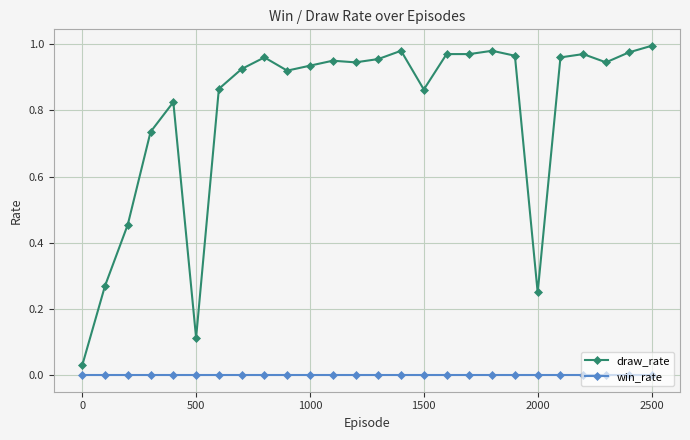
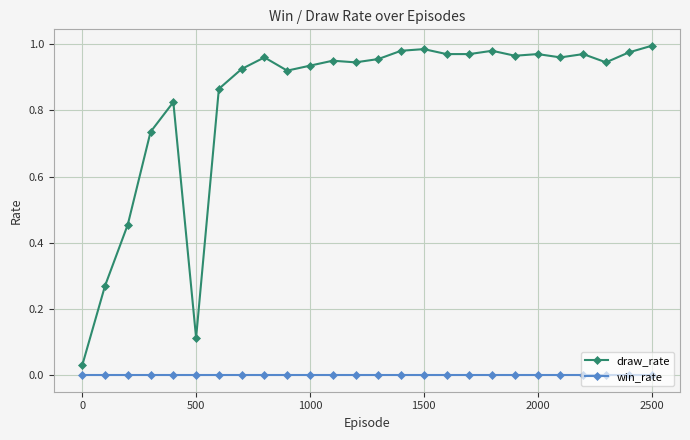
draw_rate, 1500: 0.86 -> 0.99
draw_rate, 2000: 0.25 -> 0.97
